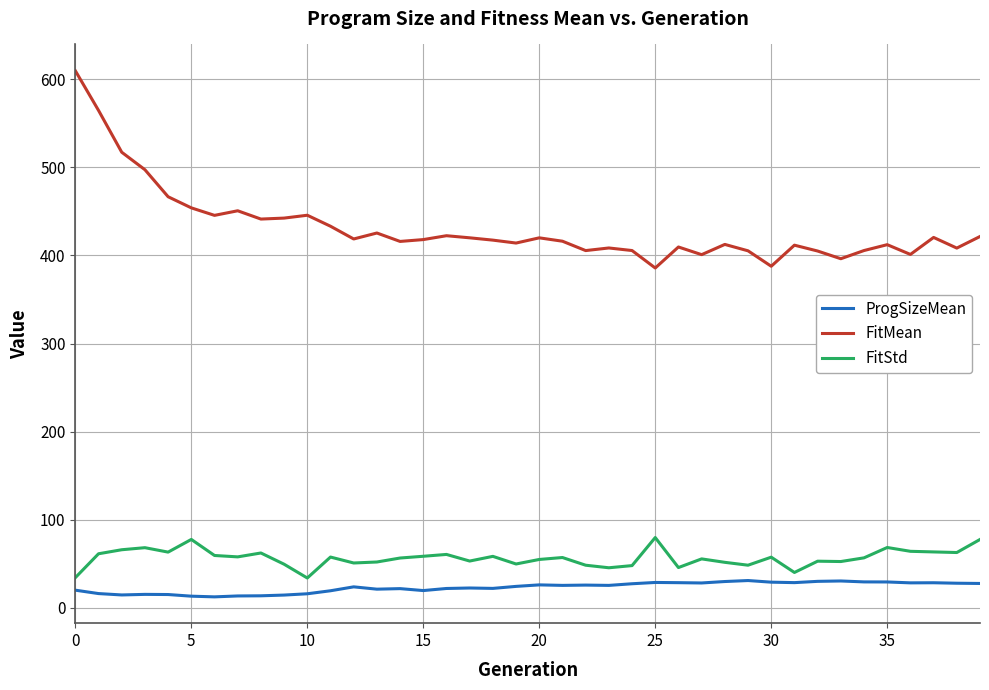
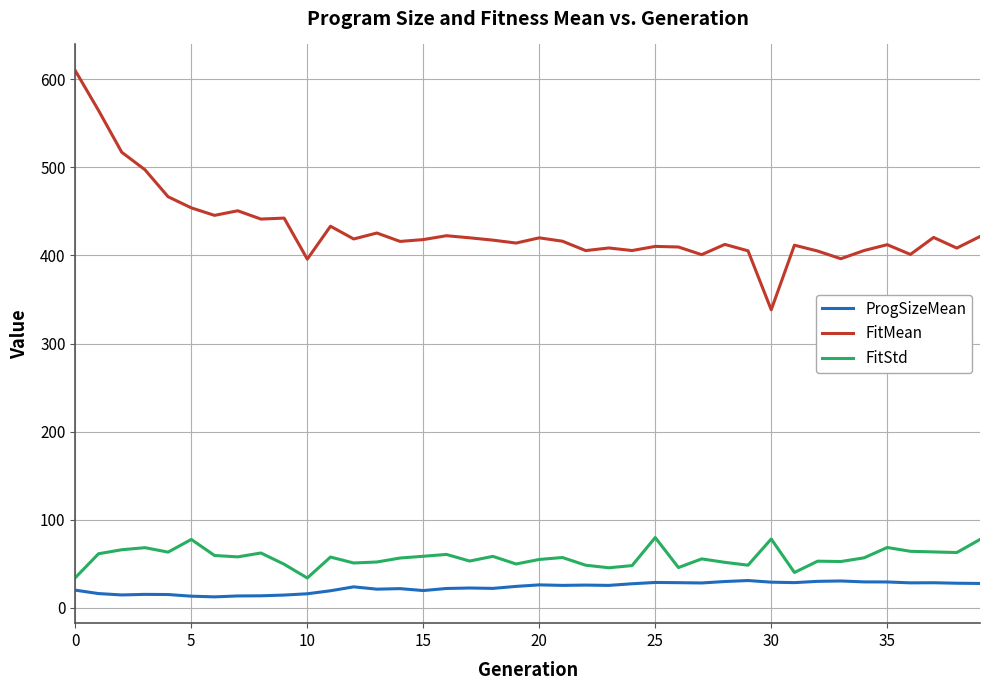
FitMean, 10: 450 -> 400
FitMean, 25: 390 -> 410
FitMean, 30: 390 -> 340
FitStd, 30: 60 -> 80
